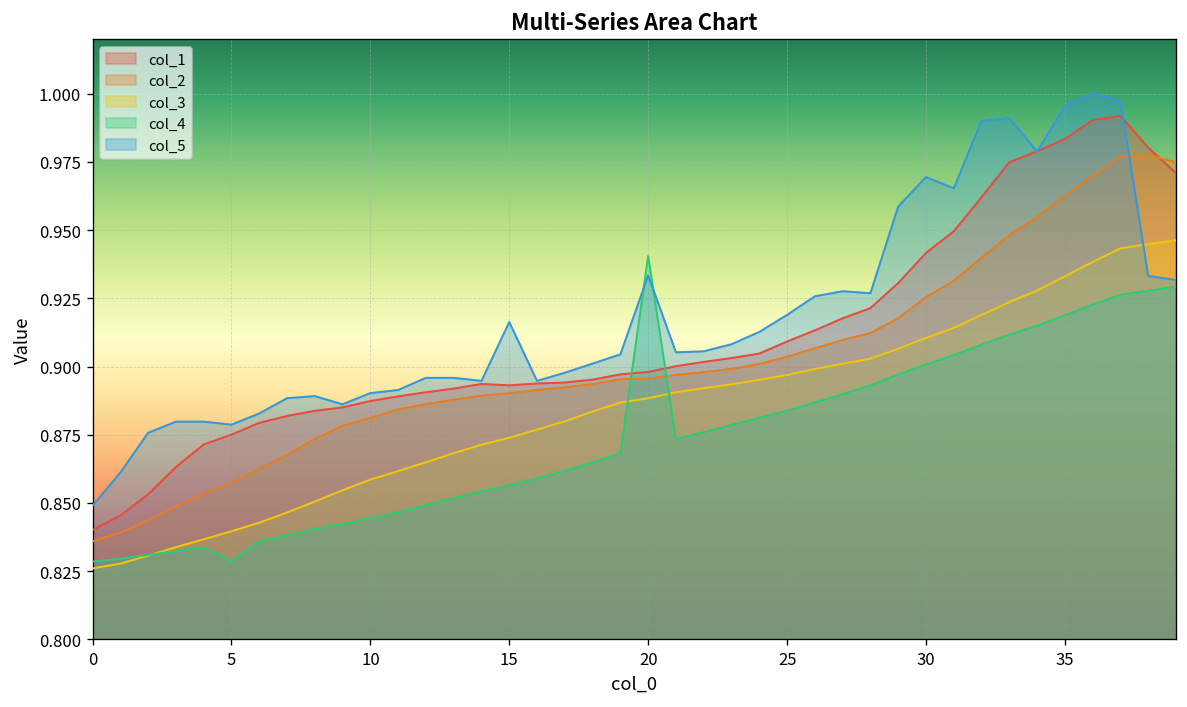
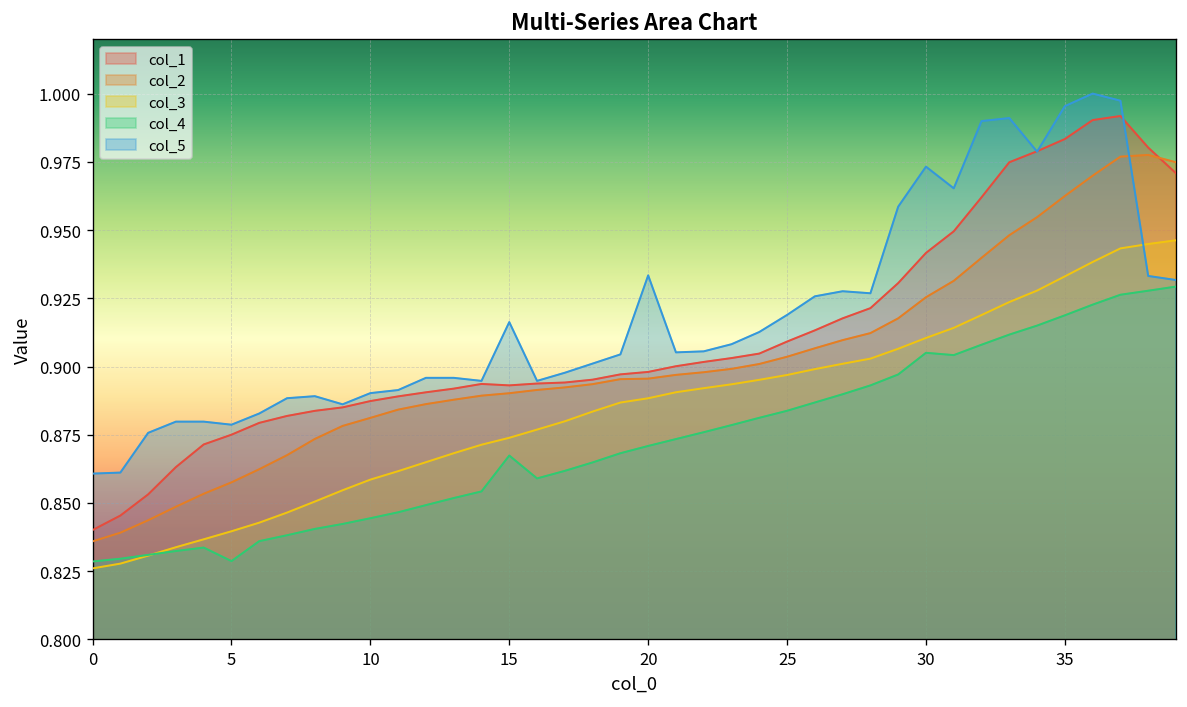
col_5, 0: 0.849 -> 0.861
col_4, 15: 0.857 -> 0.867
col_4, 20: 0.941 -> 0.871
col_4, 30: 0.901 -> 0.905
col_5, 30: 0.969 -> 0.973
